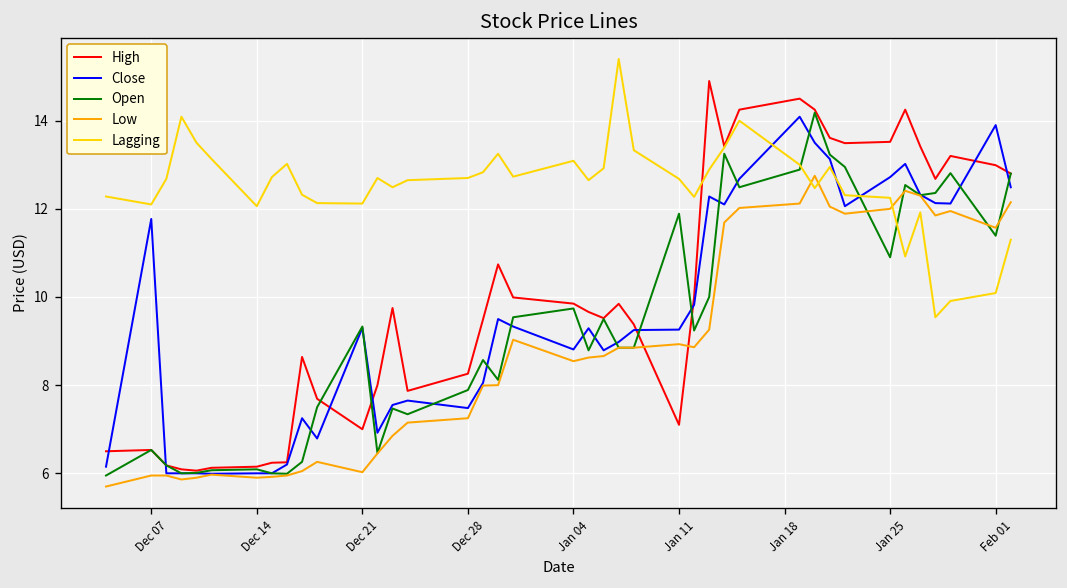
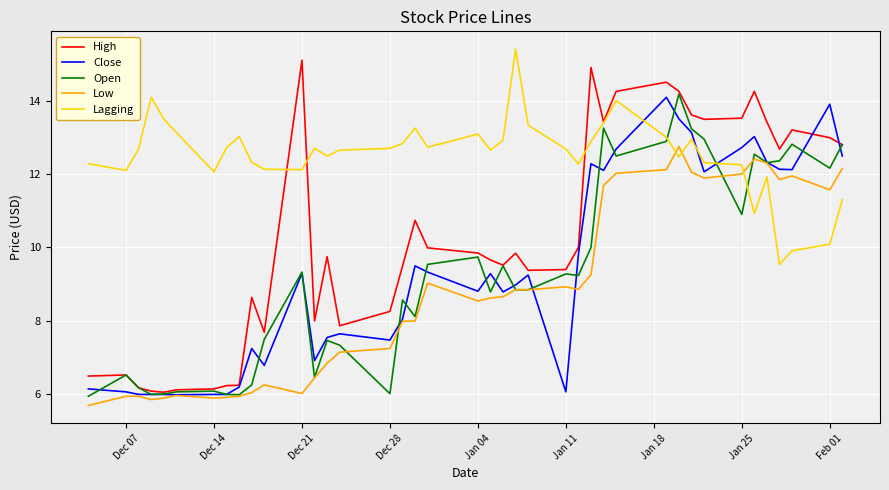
Close, Dec 07: 11.8 -> 6.1
High, Dec 21: 7.0 -> 15.1
Open, Dec 28: 7.9 -> 6.0
High, Jan 11: 7.1 -> 9.4
Close, Jan 11: 9.3 -> 6.1
Open, Jan 11: 11.9 -> 9.3
Open, Feb 01: 11.4 -> 12.2
